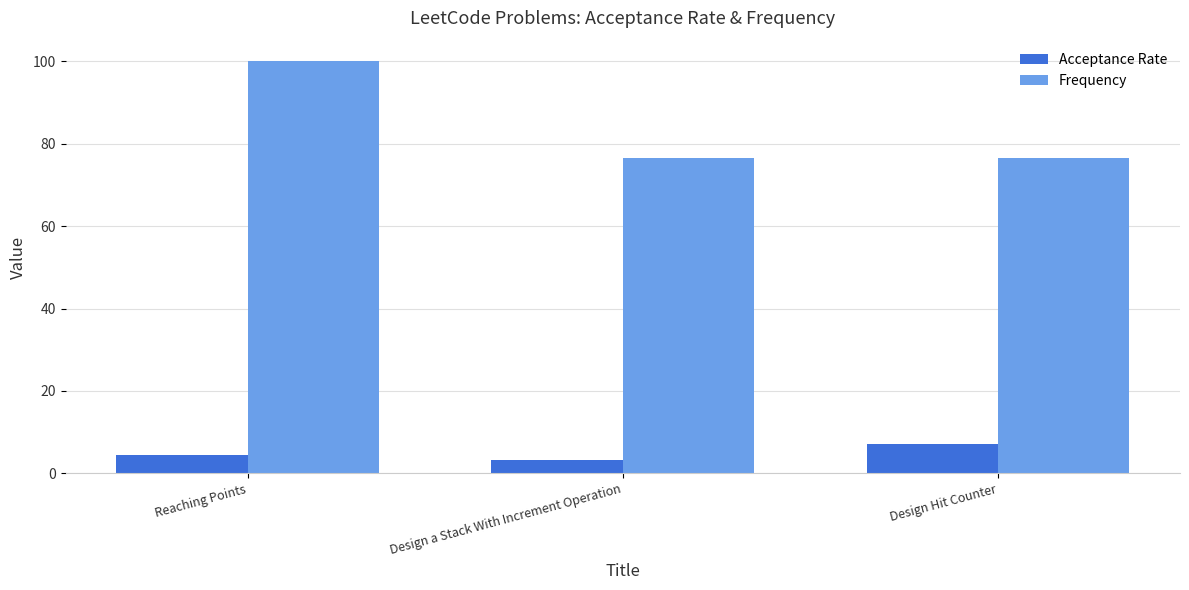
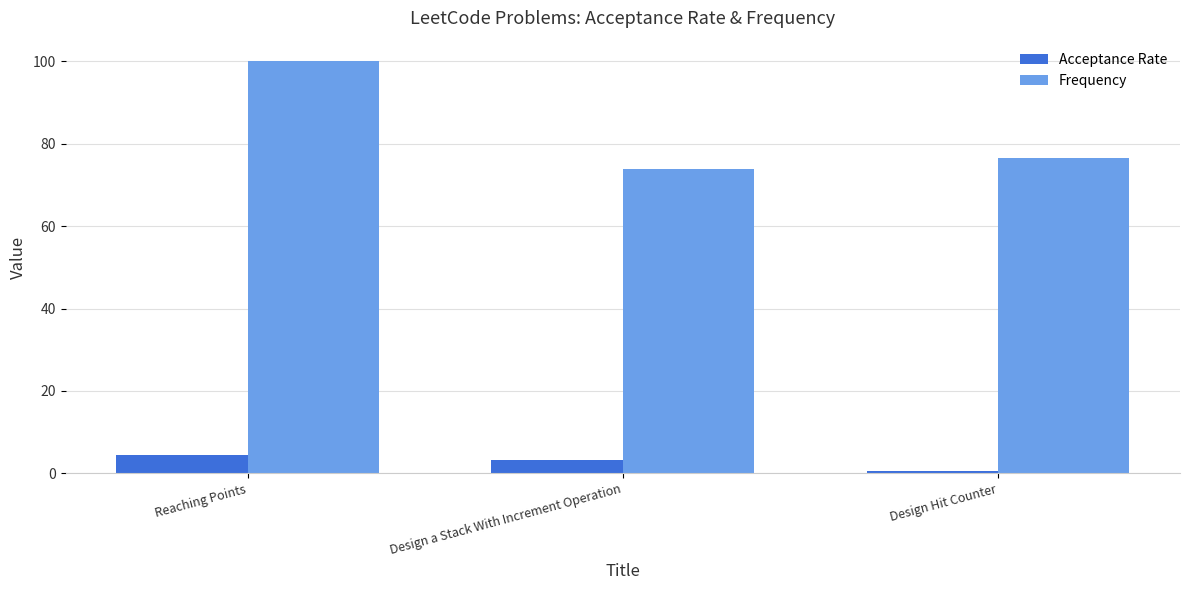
Frequency, Design a Stack With Increment Operation: 77 -> 74
Acceptance Rate, Design Hit Counter: 7 -> 1
